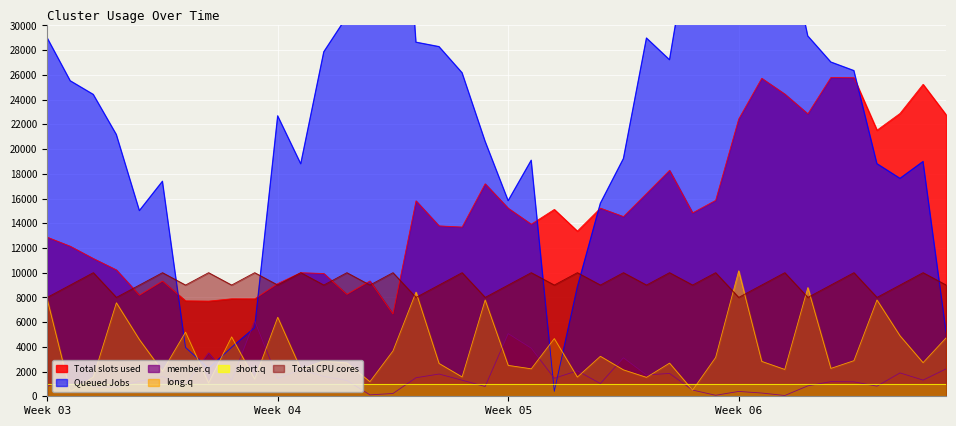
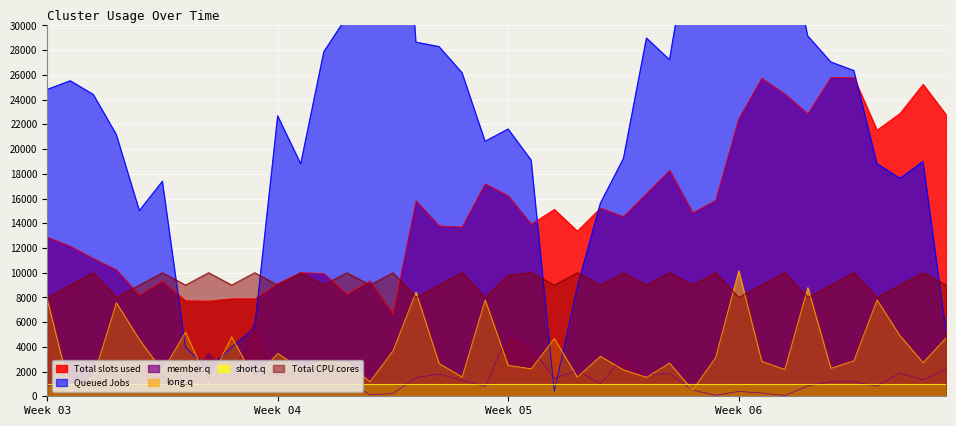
Queued Jobs, Week 03: 29000 -> 24800
long.q, Week 04: 6400 -> 3500
Total slots used, Week 05: 15200 -> 16200
Queued Jobs, Week 05: 15800 -> 21600
Total CPU cores, Week 05: 9000 -> 9800
